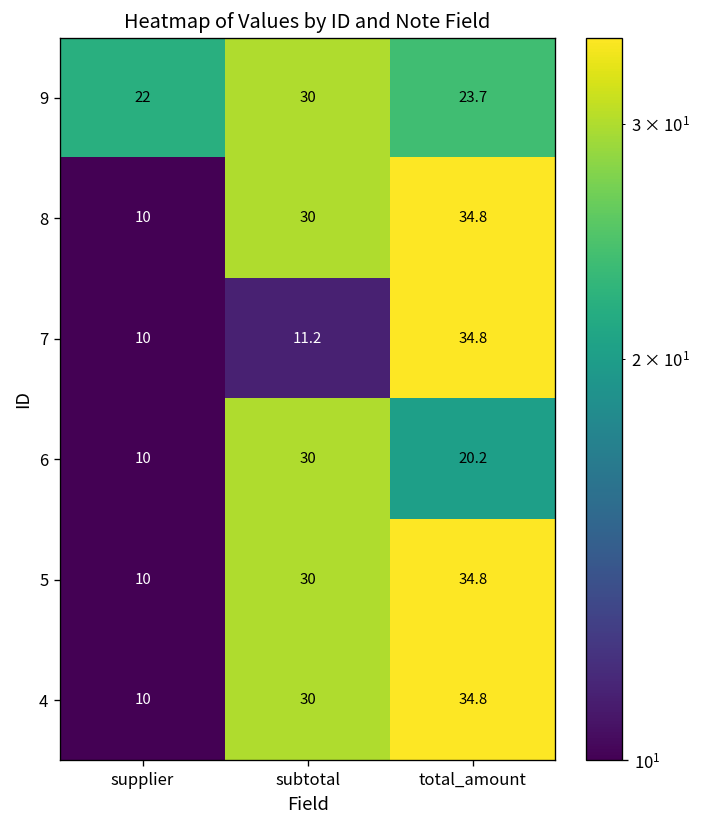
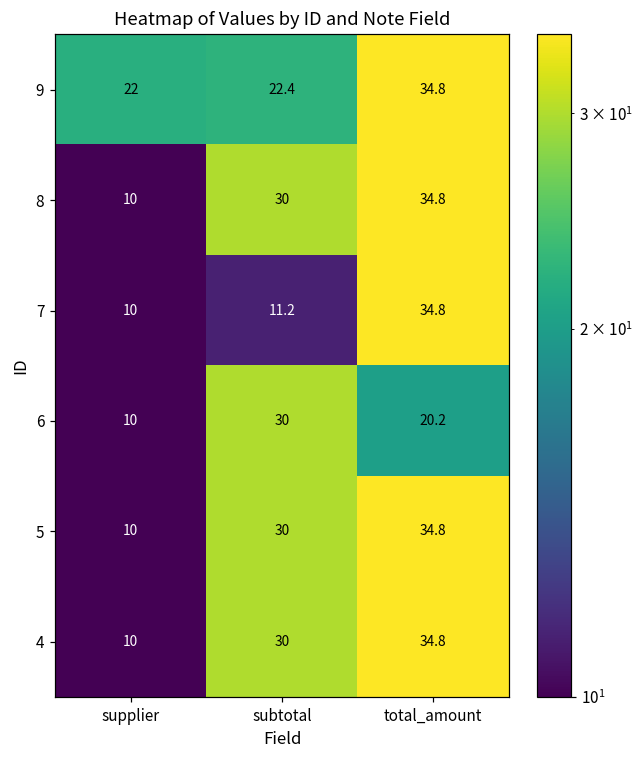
9, subtotal: 30 -> 22.4
9, total_amount: 23.7 -> 34.8
